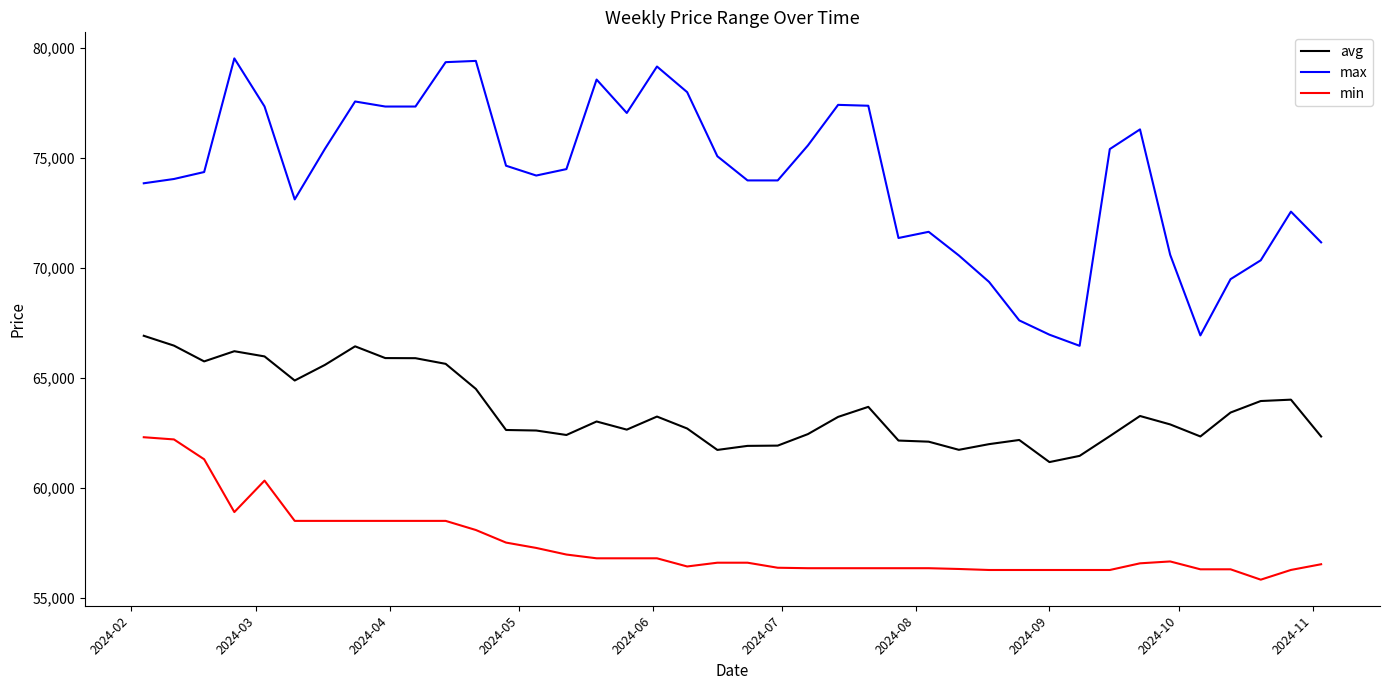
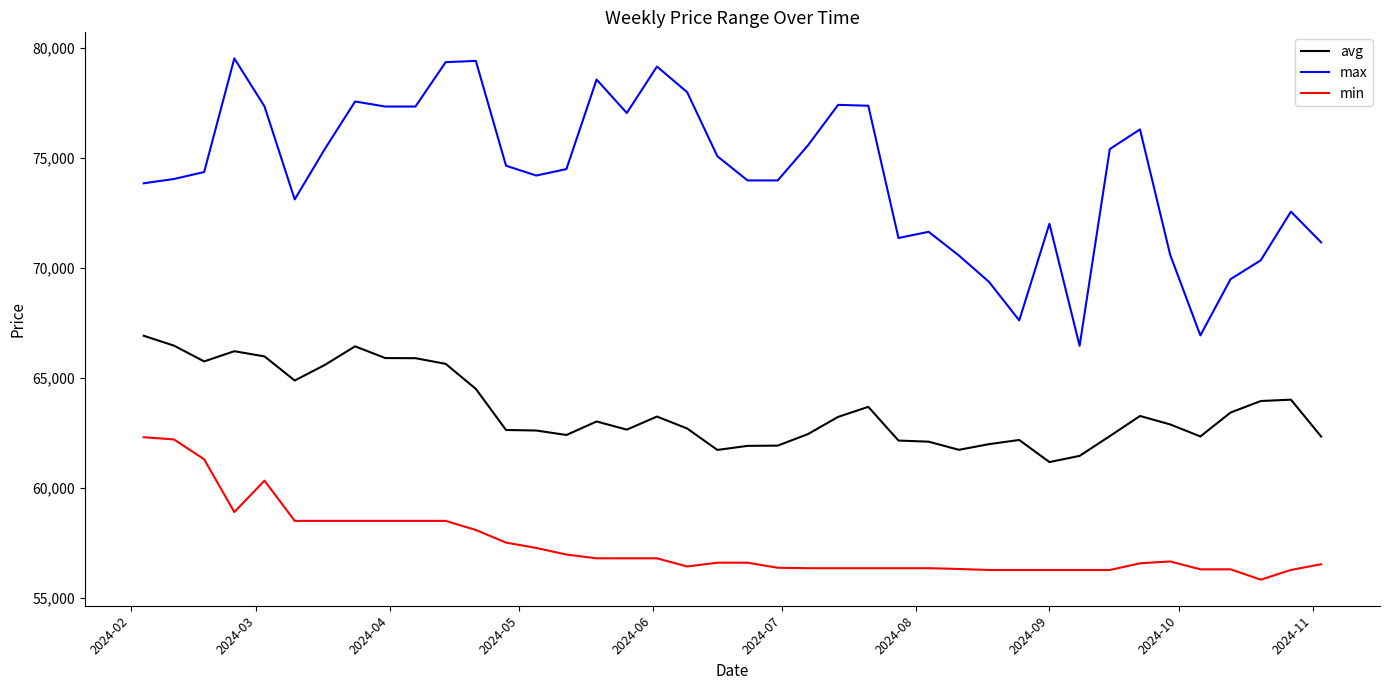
max, 2024-09: 67,000 -> 72,000
